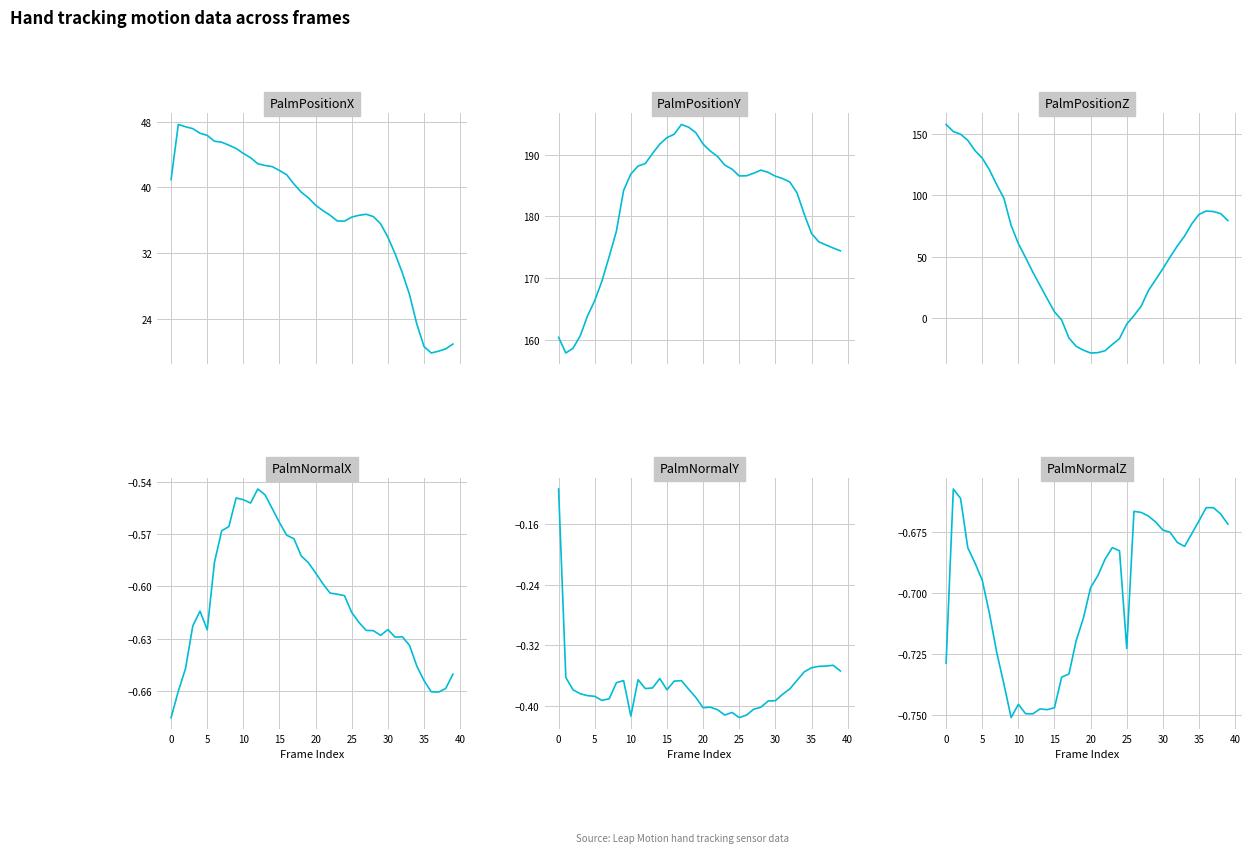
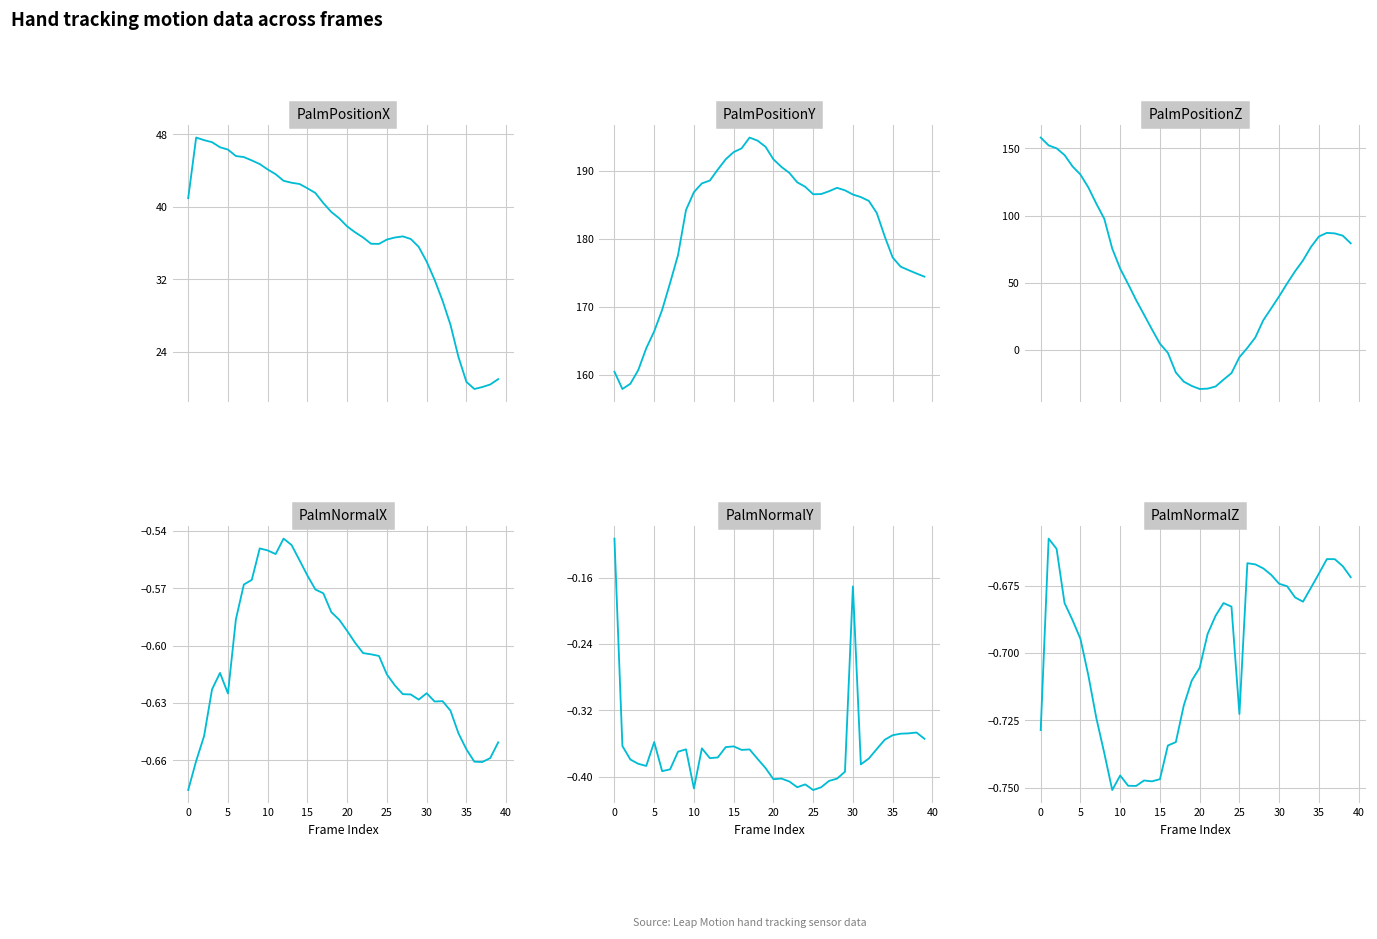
PalmNormalY, 5: -0.39 -> -0.36
PalmNormalY, 15: -0.38 -> -0.36
PalmNormalY, 30: -0.39 -> -0.17
PalmNormalZ, 20: -0.698 -> -0.705
